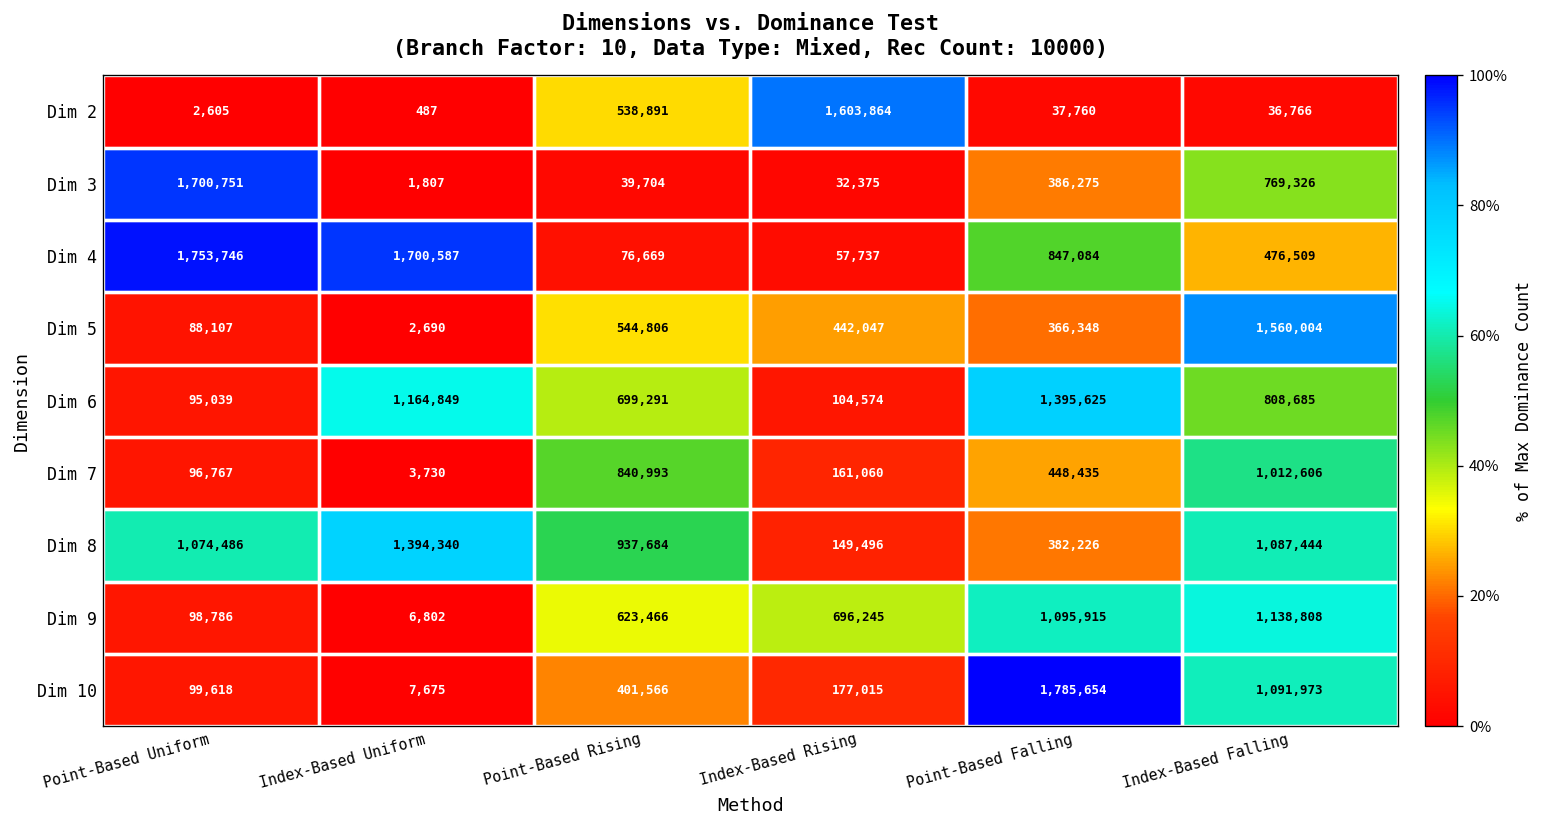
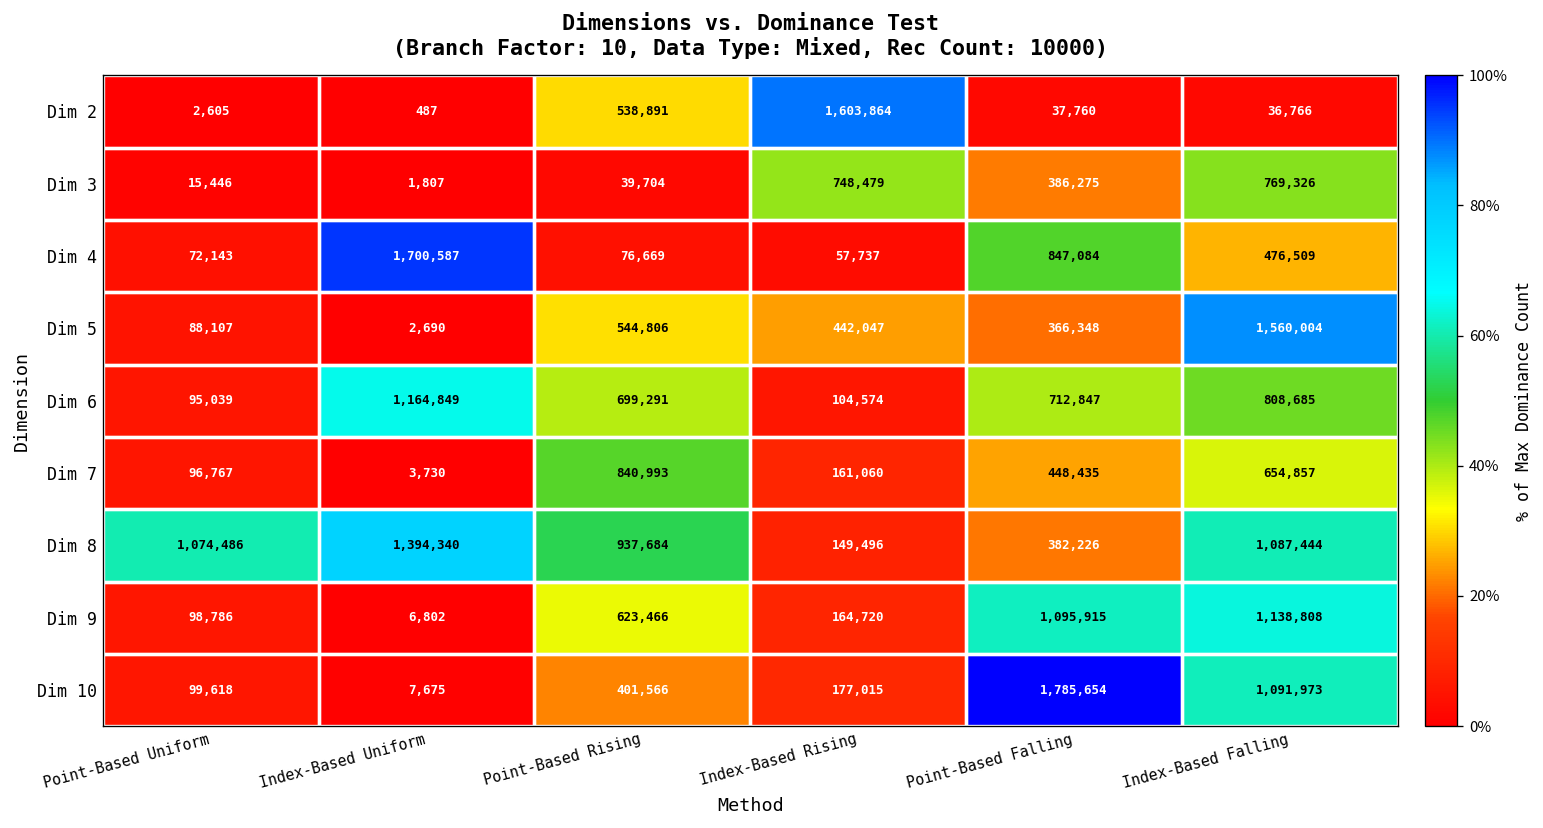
Dim 3, Point-Based Uniform: 1,700,751 -> 15,446
Dim 3, Index-Based Rising: 32,375 -> 748,479
Dim 4, Point-Based Uniform: 1,753,746 -> 72,143
Dim 6, Point-Based Falling: 1,395,625 -> 712,847
Dim 7, Index-Based Falling: 1,012,606 -> 654,857
Dim 9, Index-Based Rising: 696,245 -> 164,720
